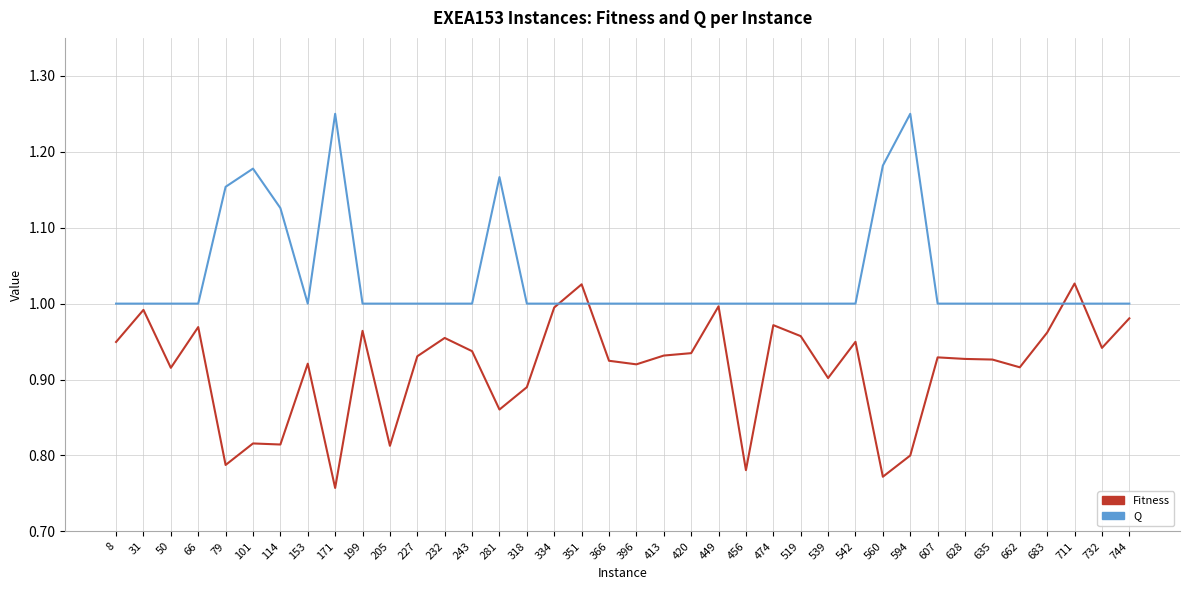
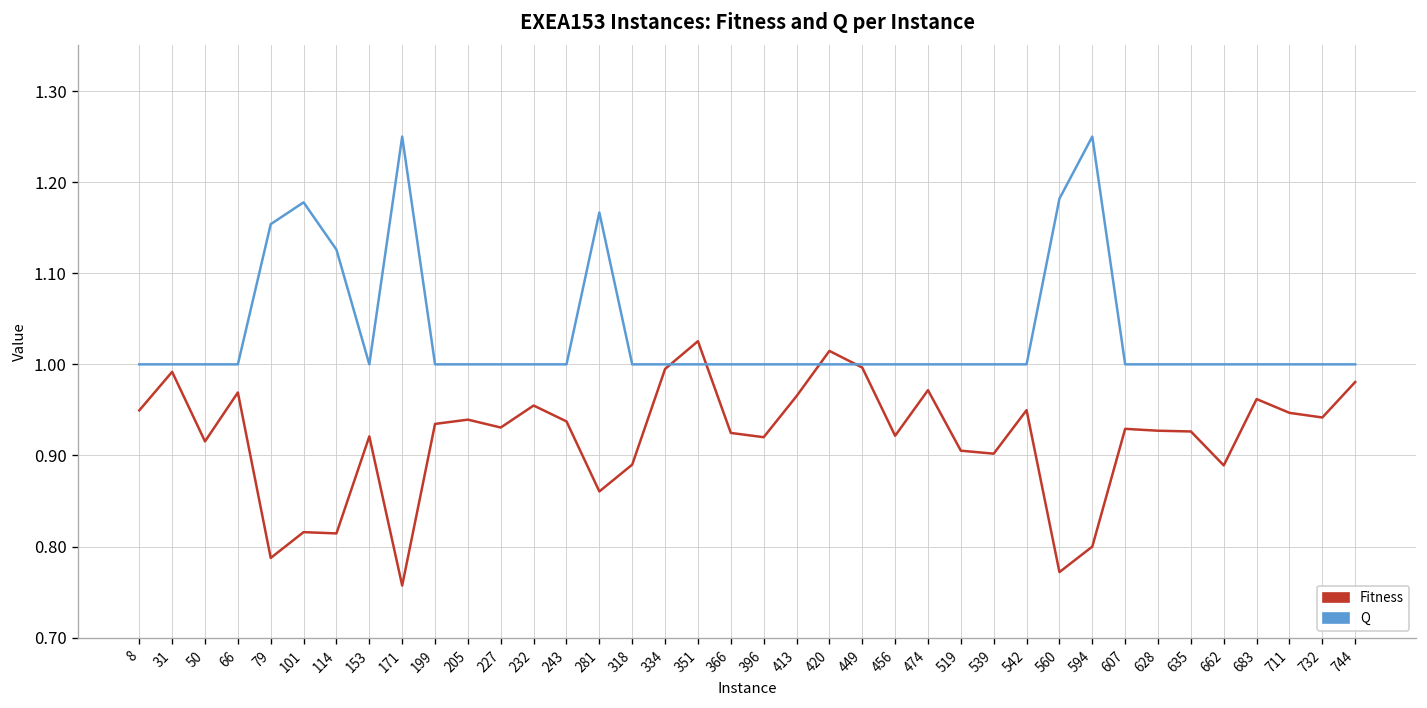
Fitness, 199: 0.96 -> 0.93
Fitness, 205: 0.81 -> 0.94
Fitness, 413: 0.93 -> 0.97
Fitness, 420: 0.93 -> 1.01
Fitness, 456: 0.78 -> 0.92
Fitness, 519: 0.96 -> 0.91
Fitness, 662: 0.92 -> 0.89
Fitness, 711: 1.03 -> 0.95
